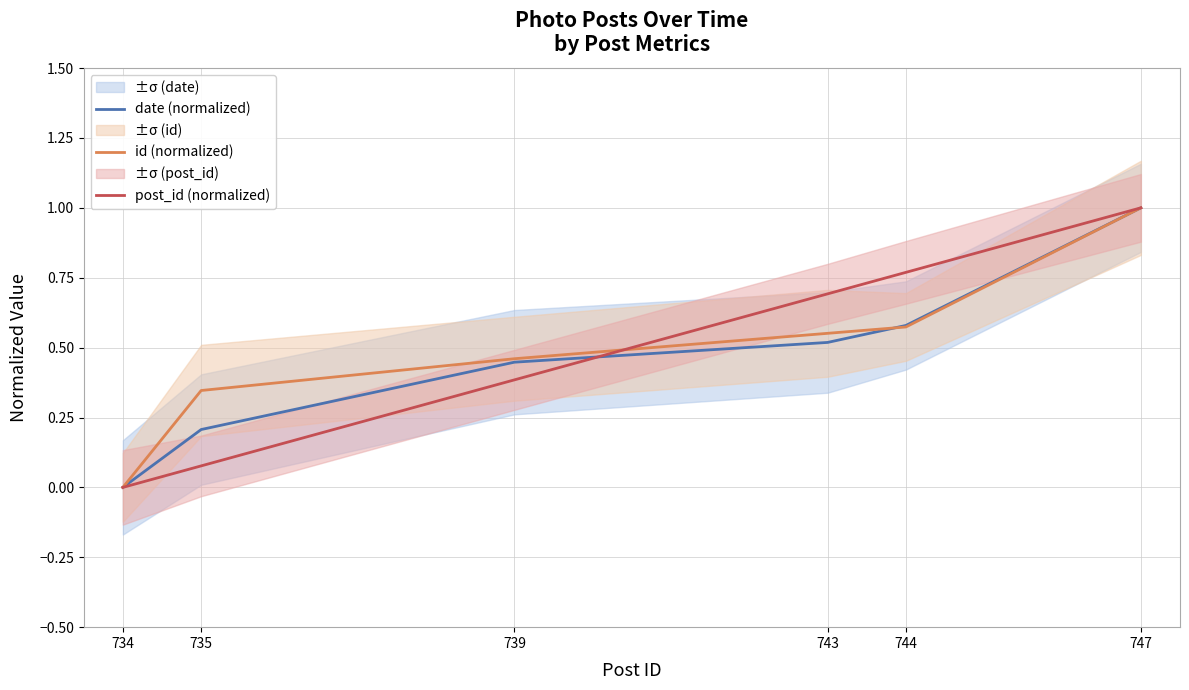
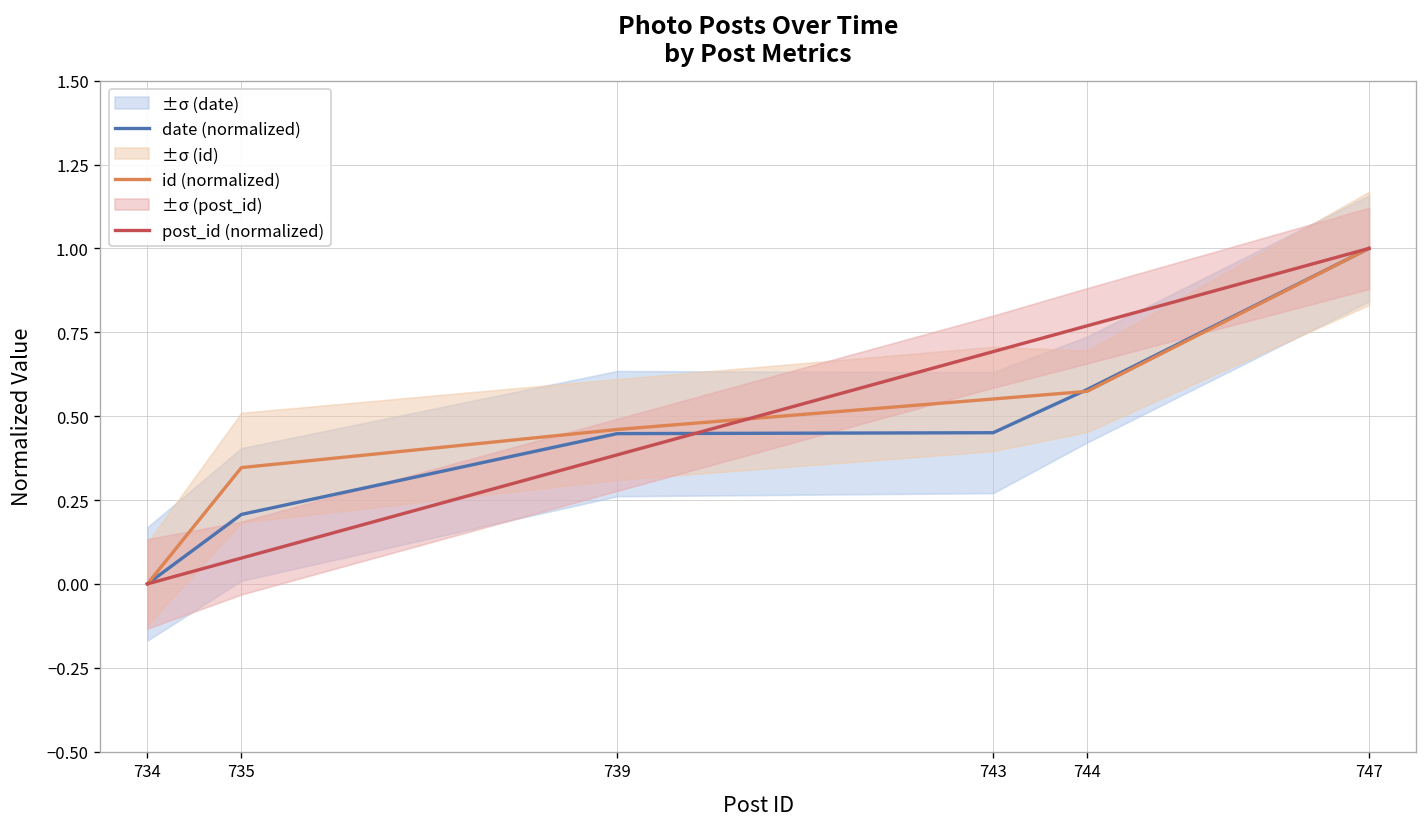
date (normalized), 743: 0.52 -> 0.45
